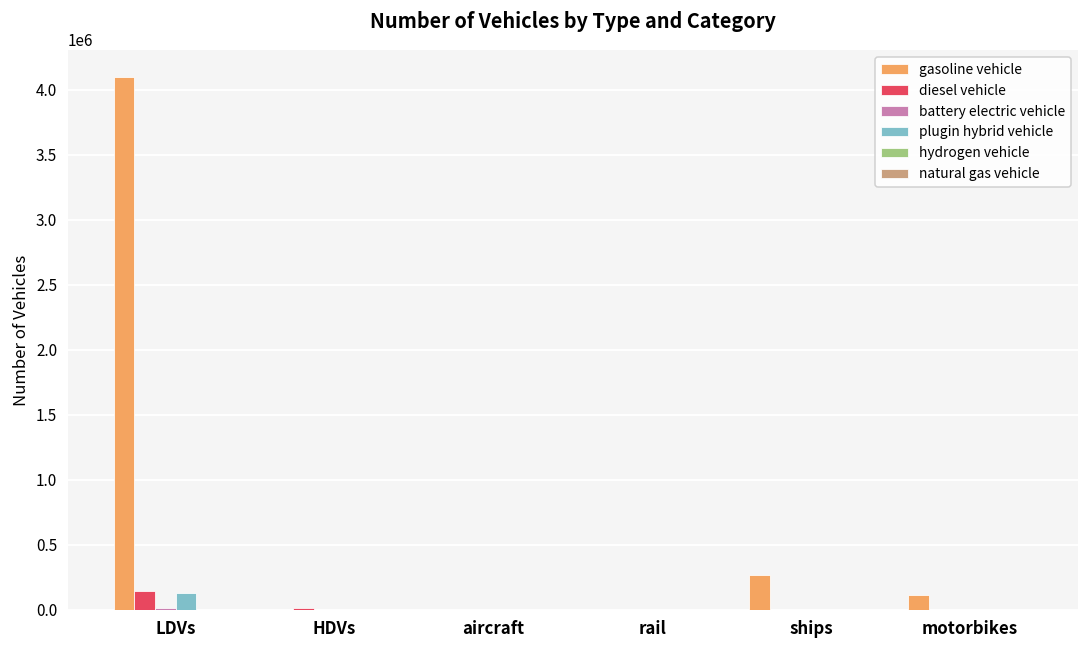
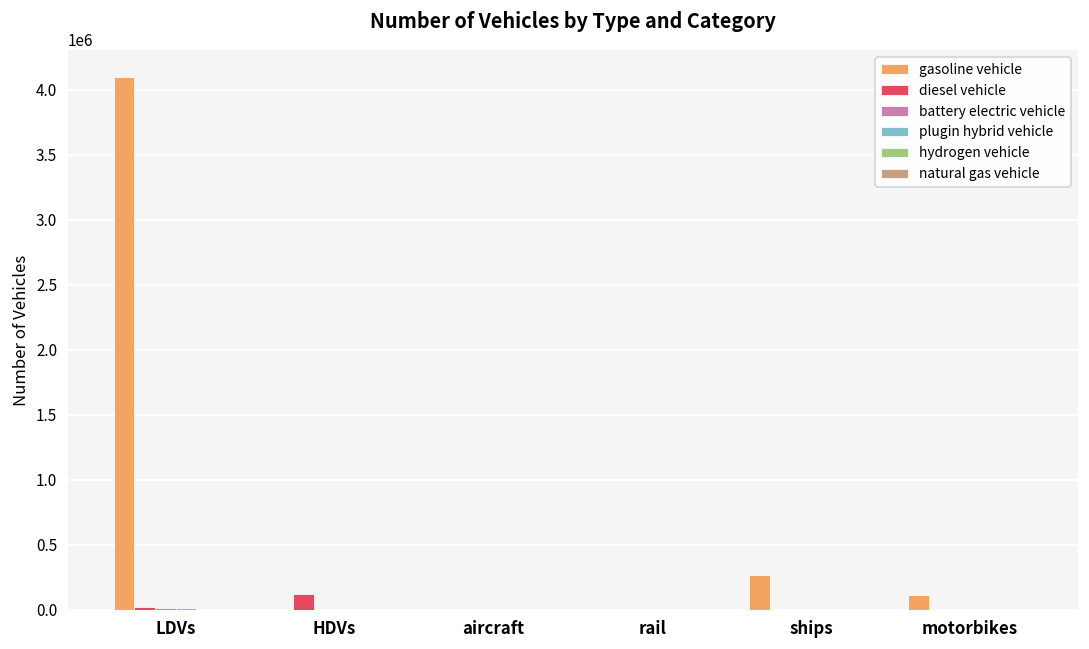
diesel vehicle, LDVs: 150000 -> 20000
plugin hybrid vehicle, LDVs: 130000 -> 10000
diesel vehicle, HDVs: 10000 -> 120000
